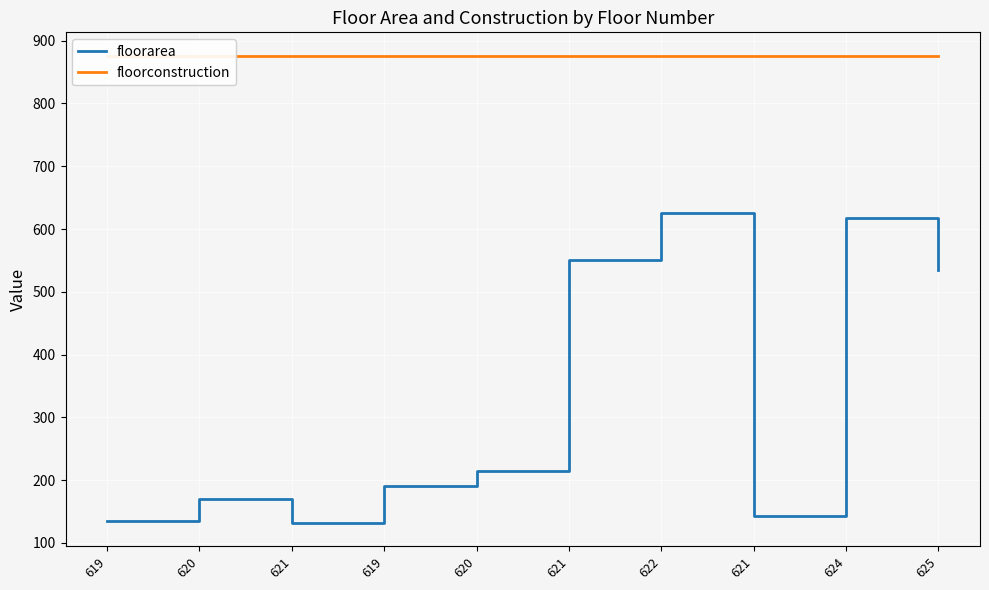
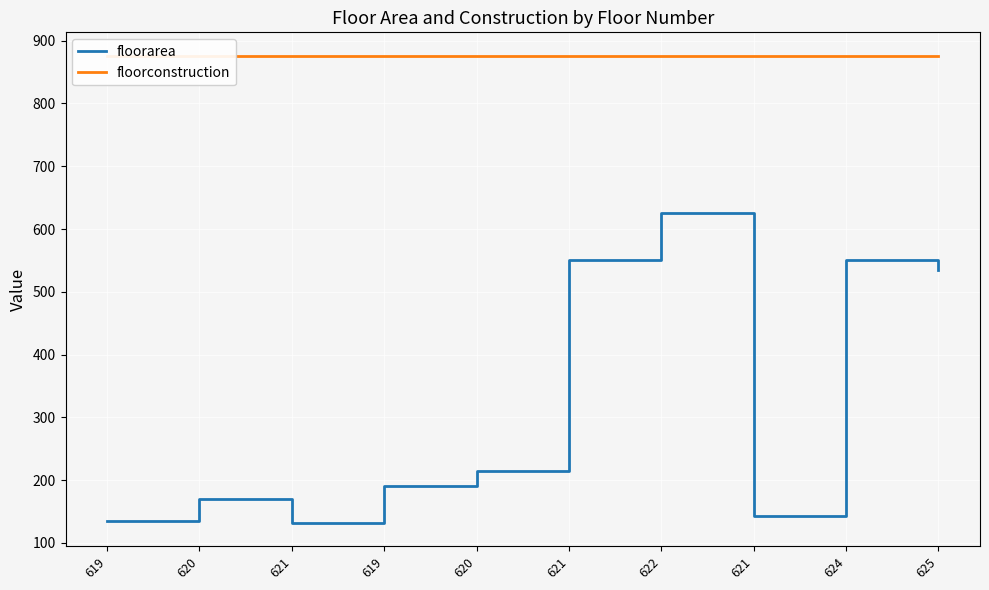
floorarea, 624: 620 -> 550
